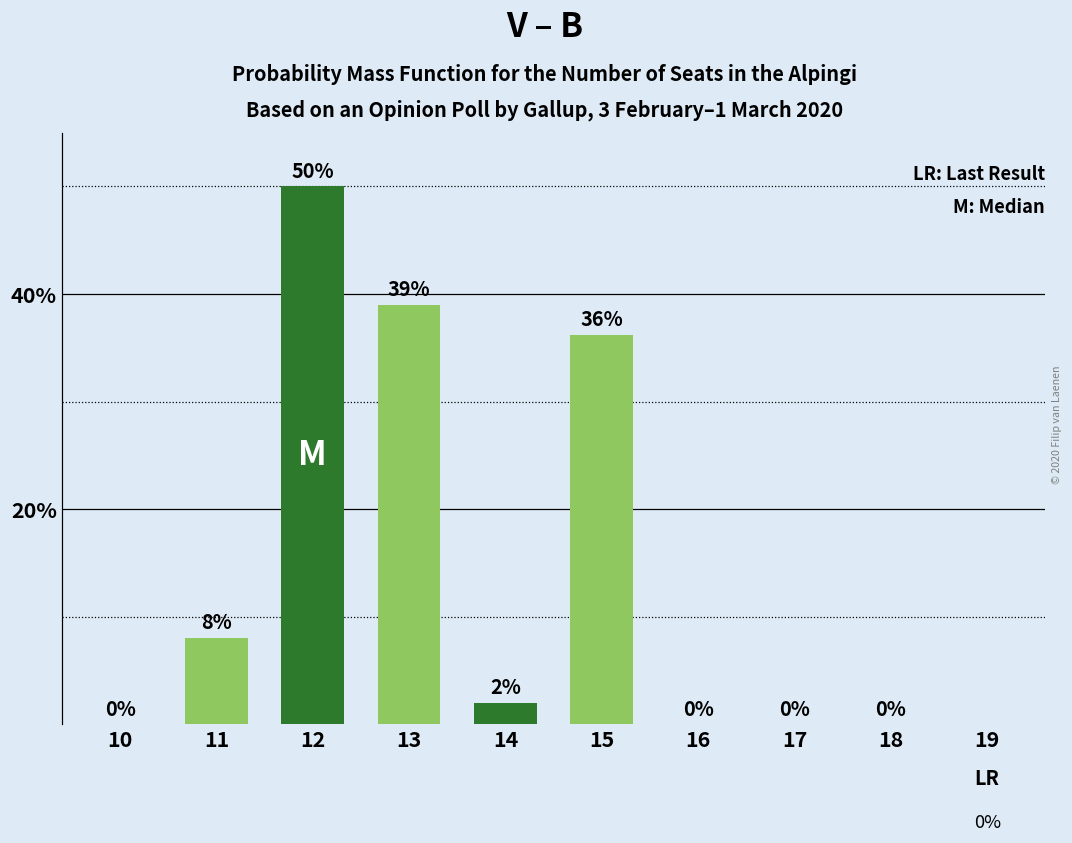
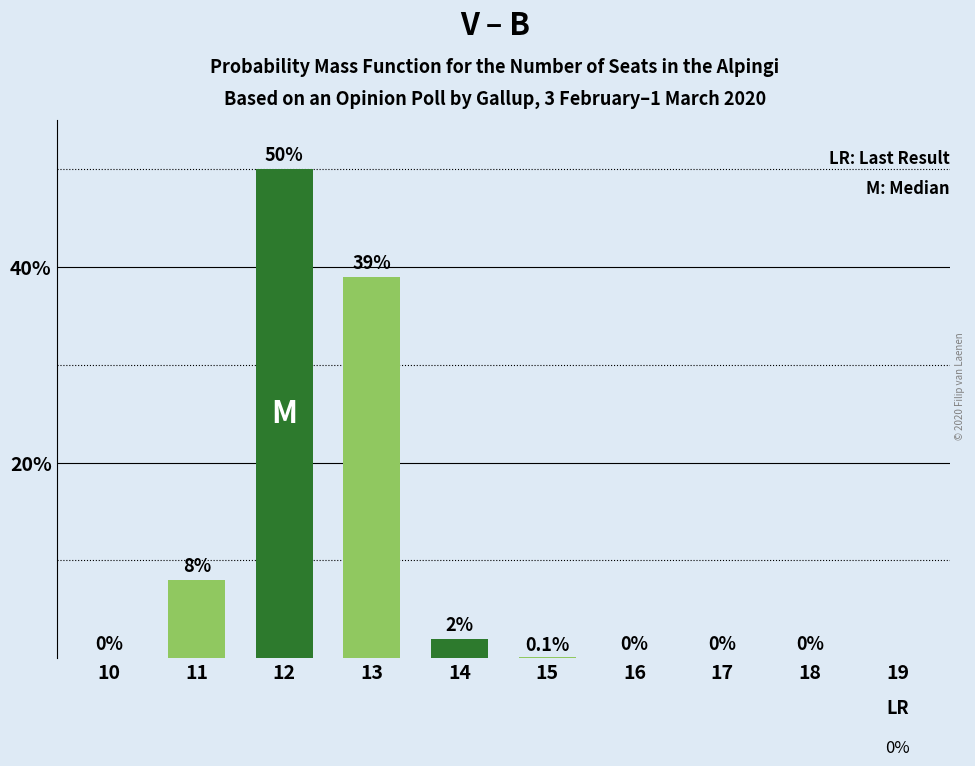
15: 36% -> 0.1%
